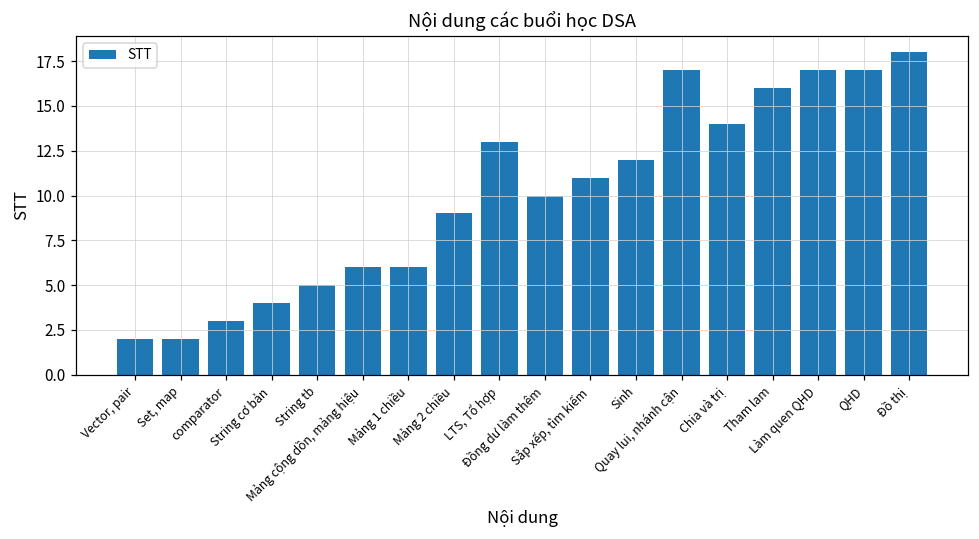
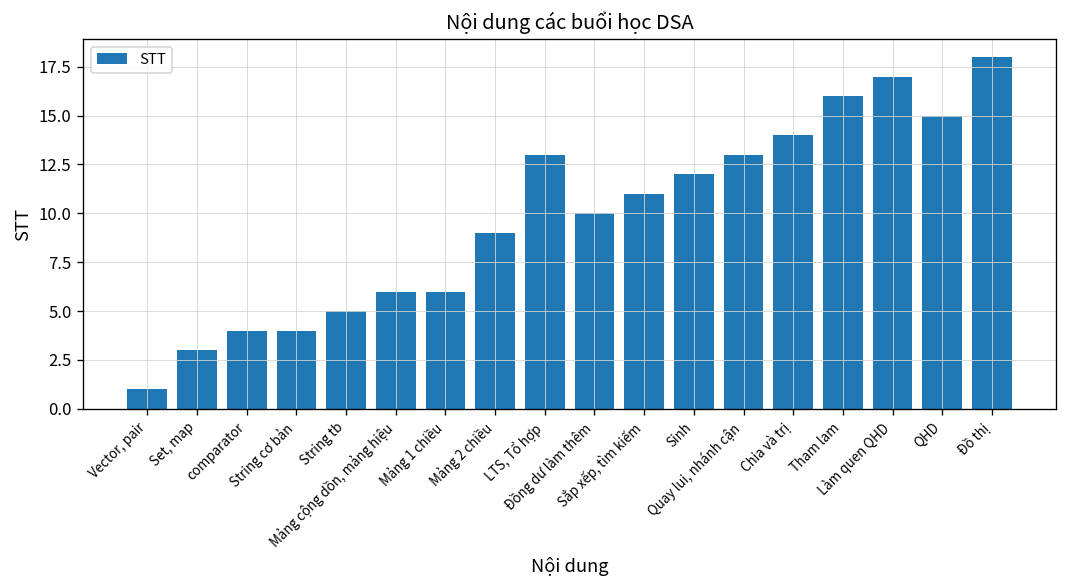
Vector, pair: 2 -> 1
Set, map: 2 -> 3
comparator: 3 -> 4
Quay lui, nhánh cận: 17 -> 13
QHD: 17 -> 15
